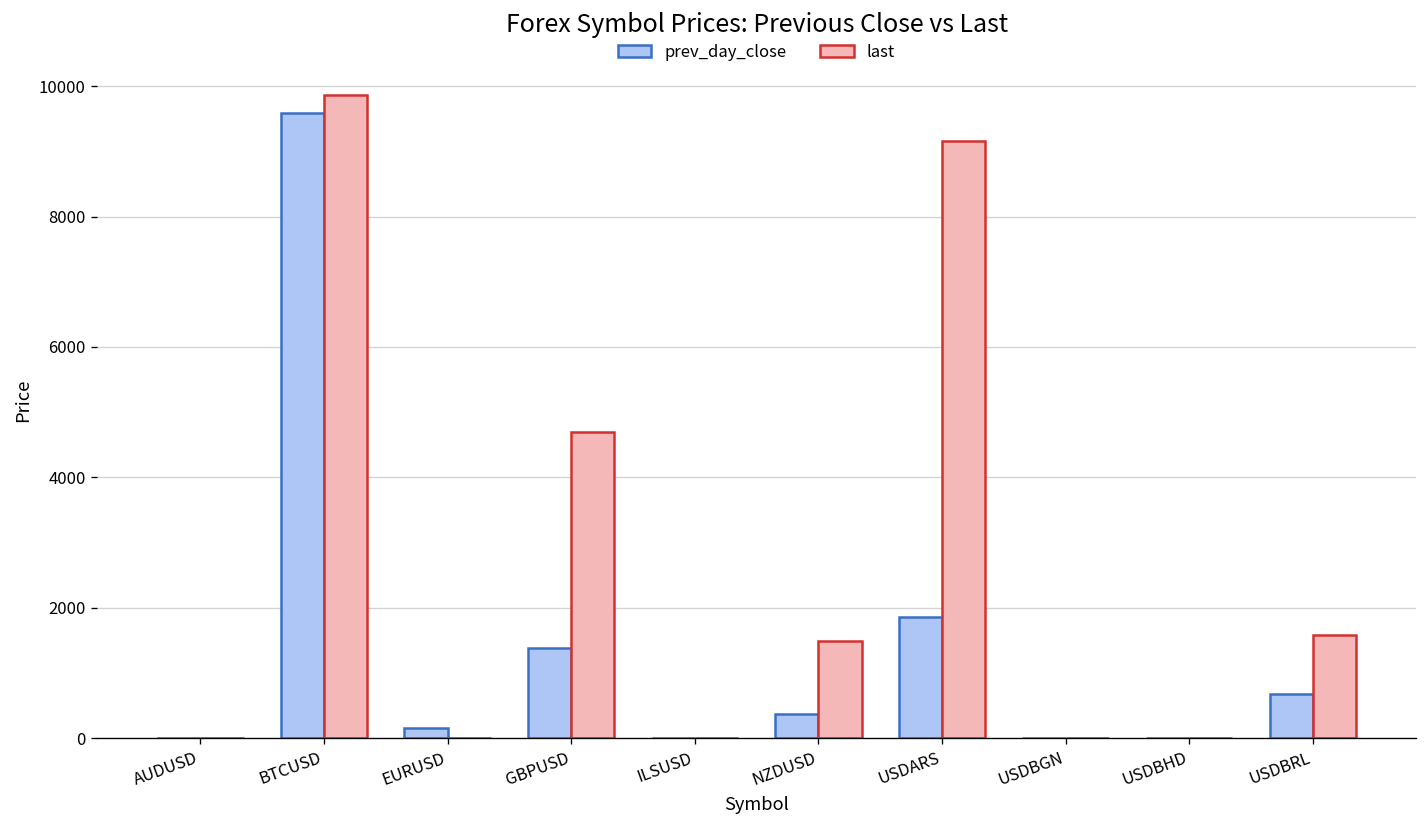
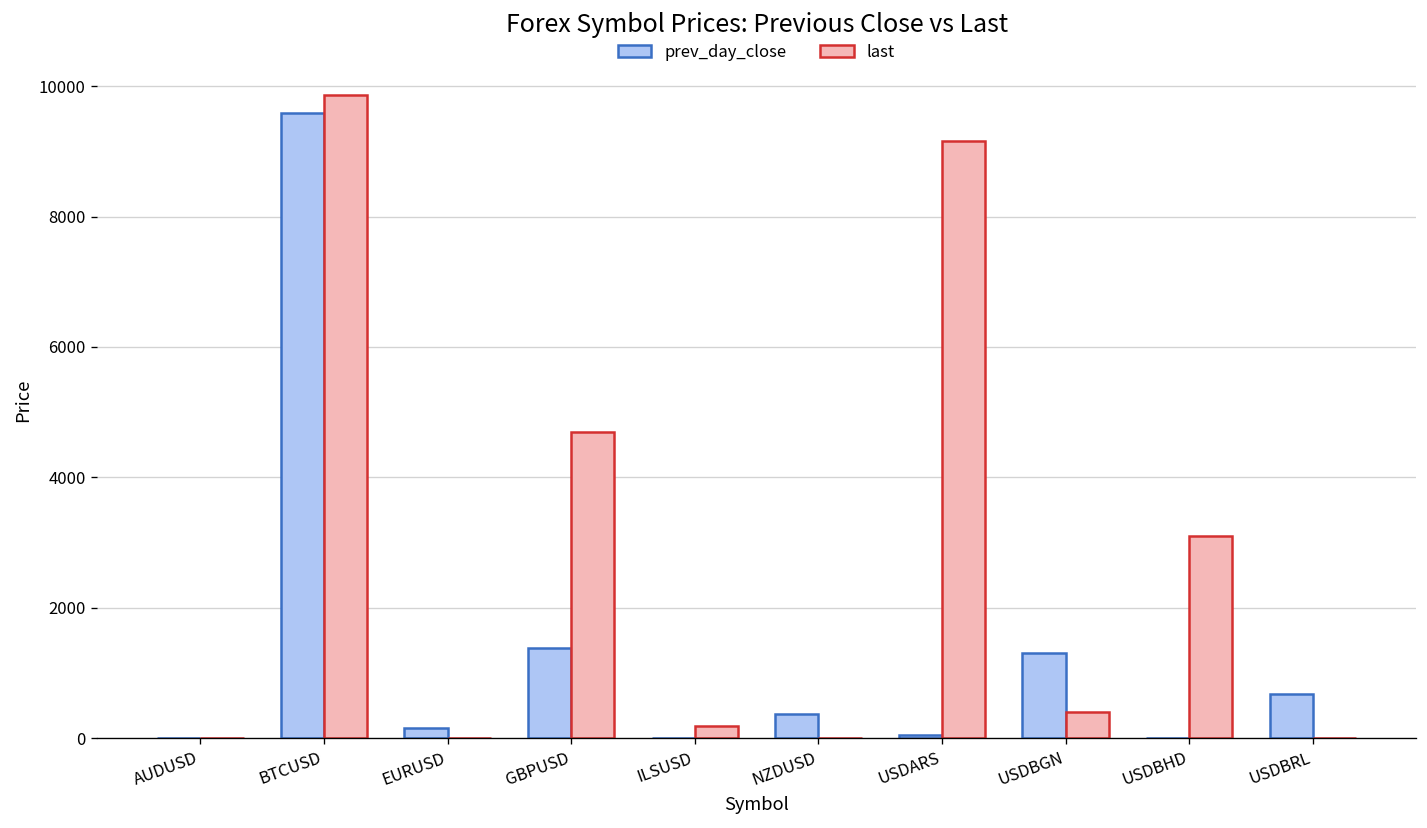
last, ILSUSD: 0 -> 200
last, NZDUSD: 1500 -> 0
prev_day_close, USDARS: 1900 -> 0
prev_day_close, USDBGN: 0 -> 1300
last, USDBGN: 0 -> 400
last, USDBHD: 0 -> 3100
last, USDBRL: 1600 -> 0
